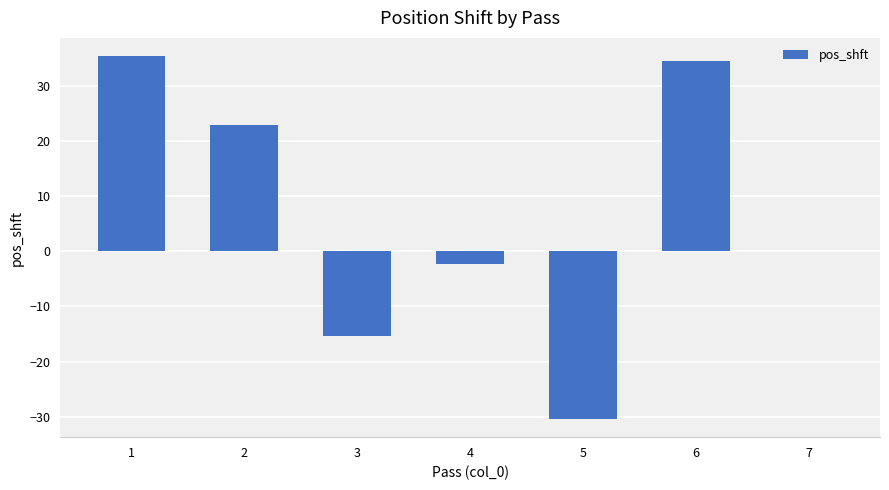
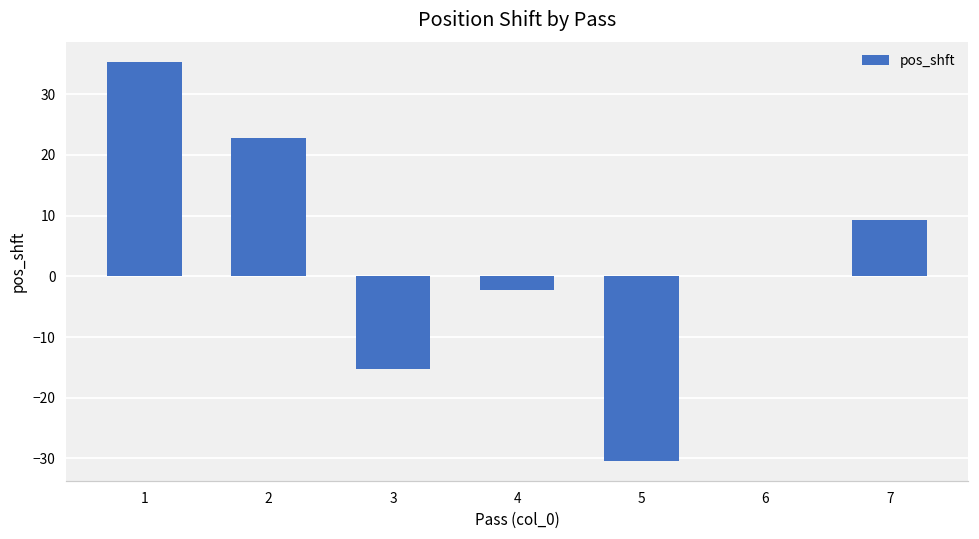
6: 34 -> 0
7: 0 -> 9
